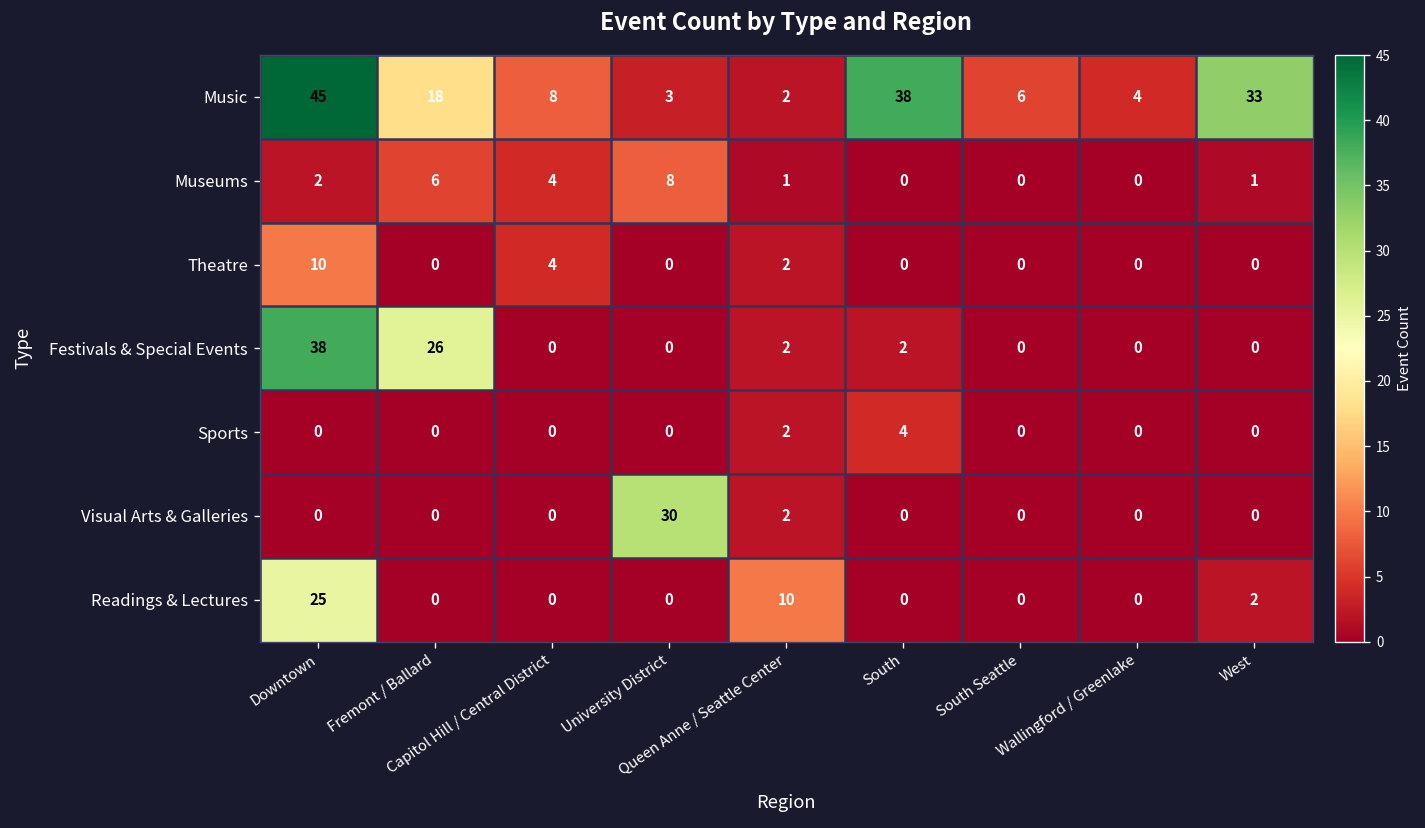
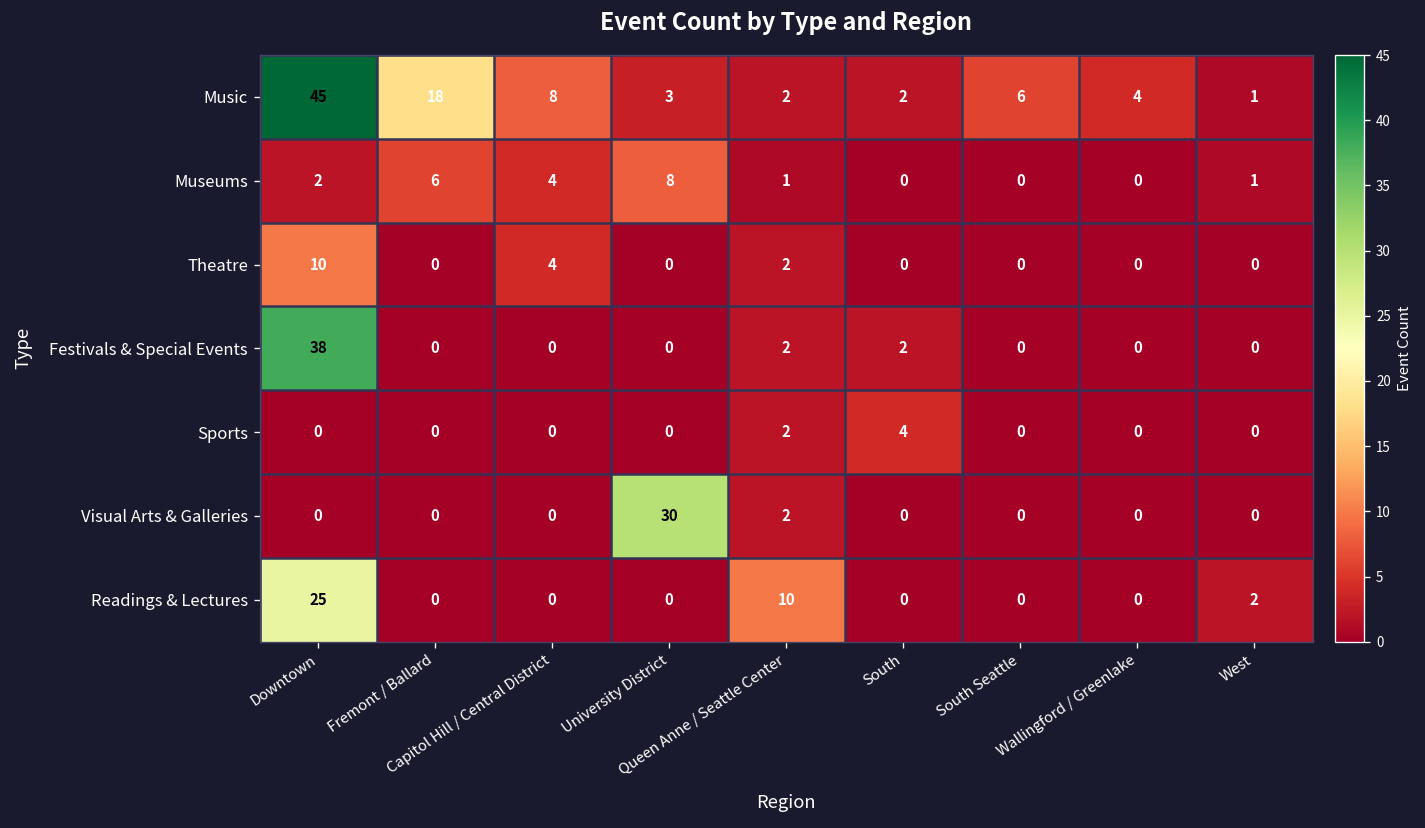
Music, South: 38 -> 2
Music, West: 33 -> 1
Festivals & Special Events, Fremont / Ballard: 26 -> 0
